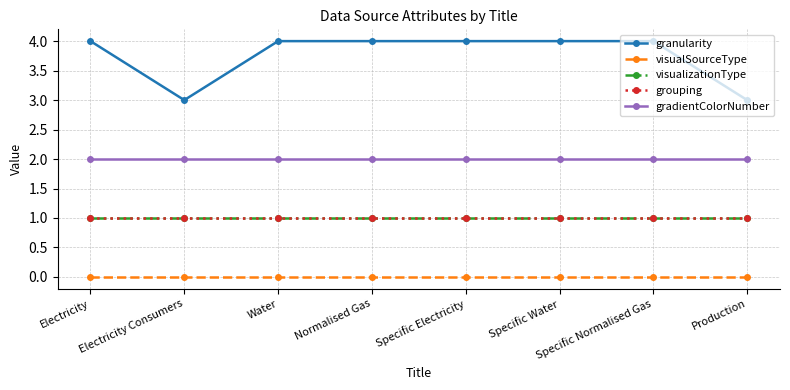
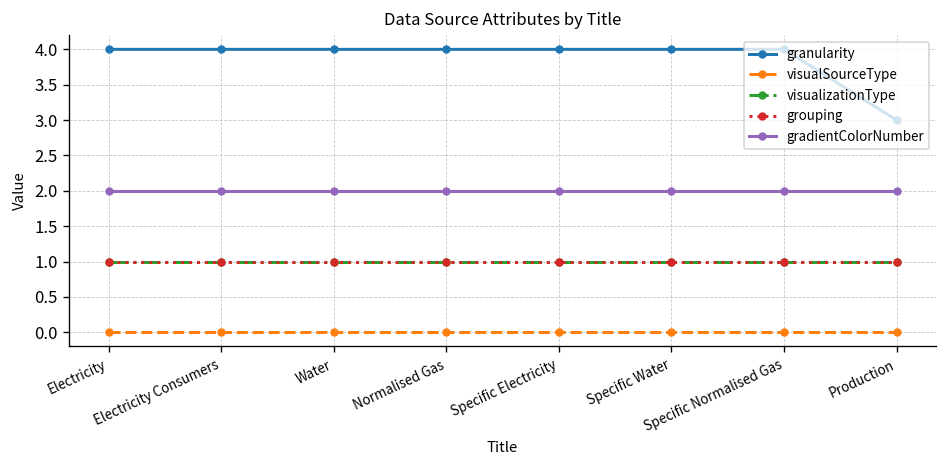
granularity, Electricity Consumers: 3 -> 4
